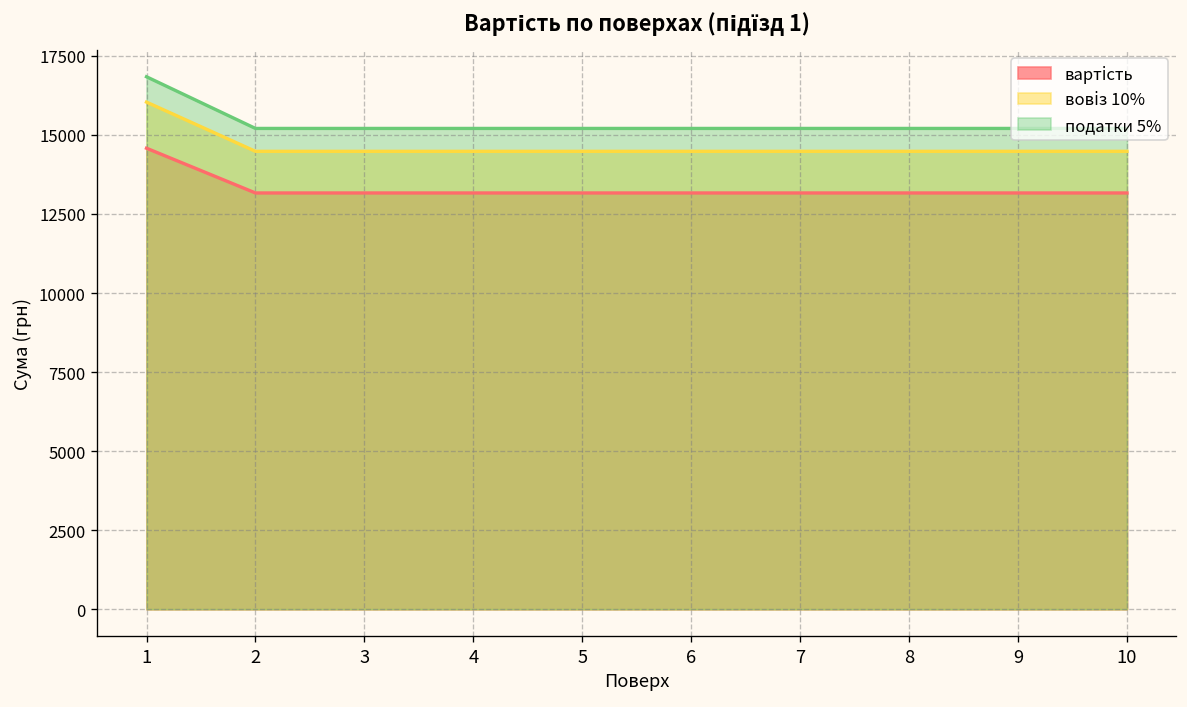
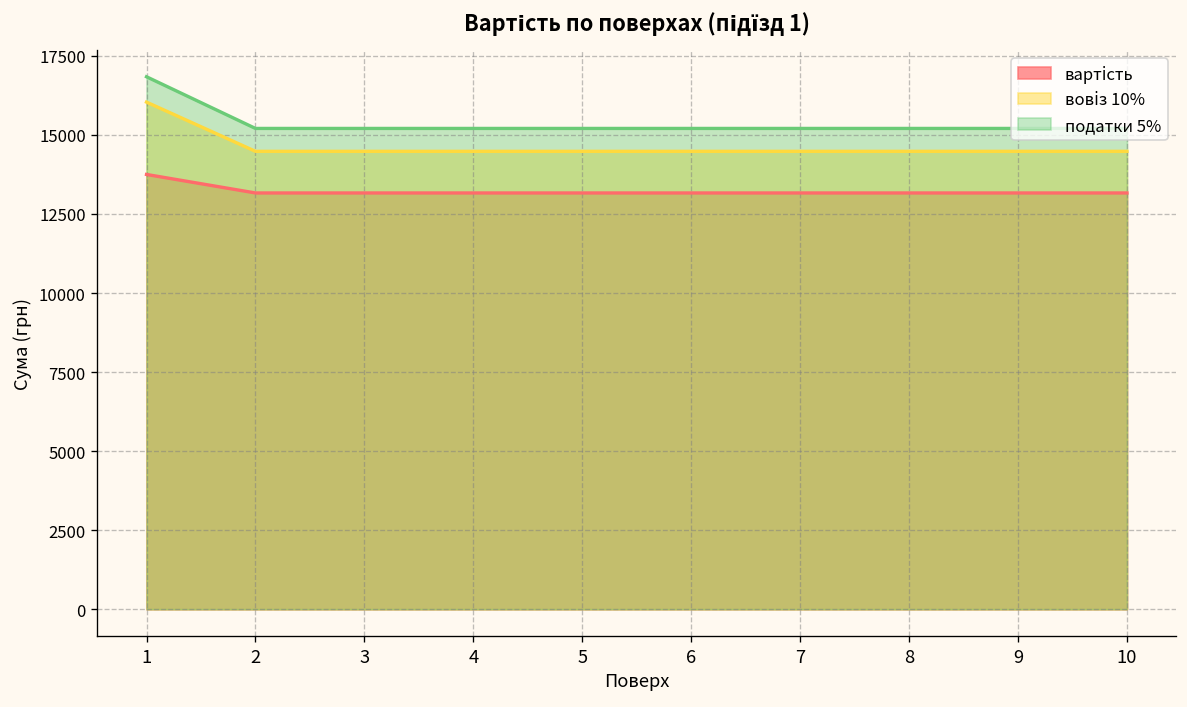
вартість, 1: 14600 -> 13700
